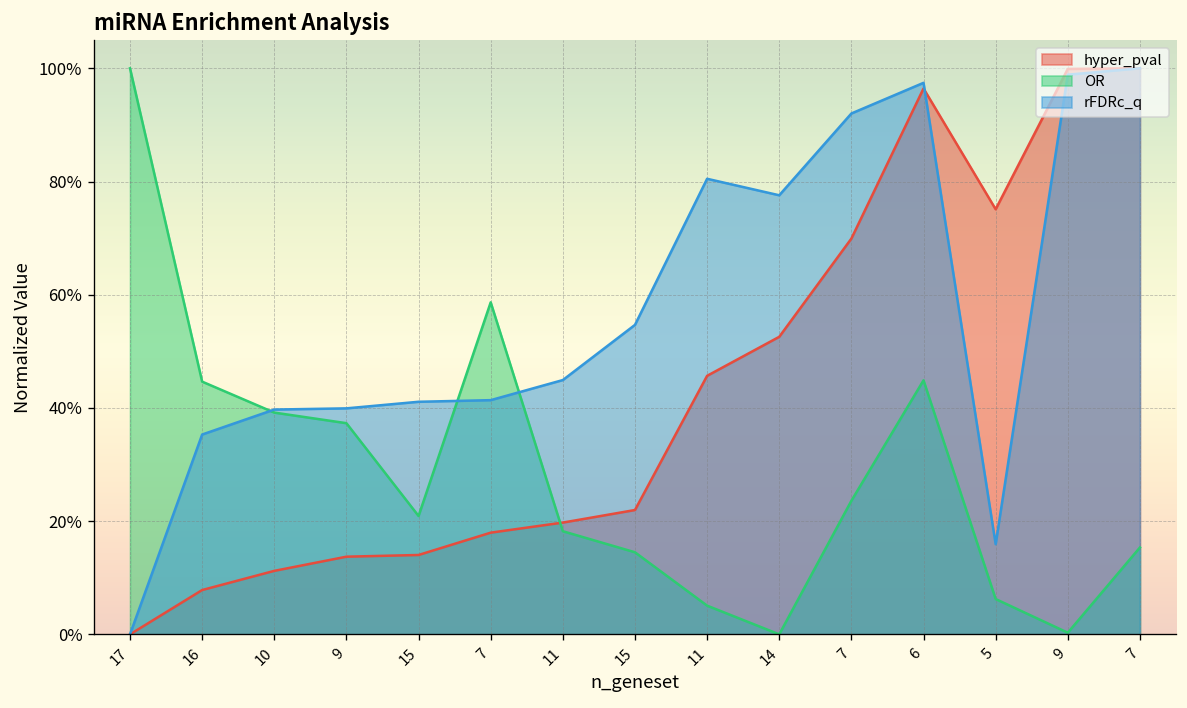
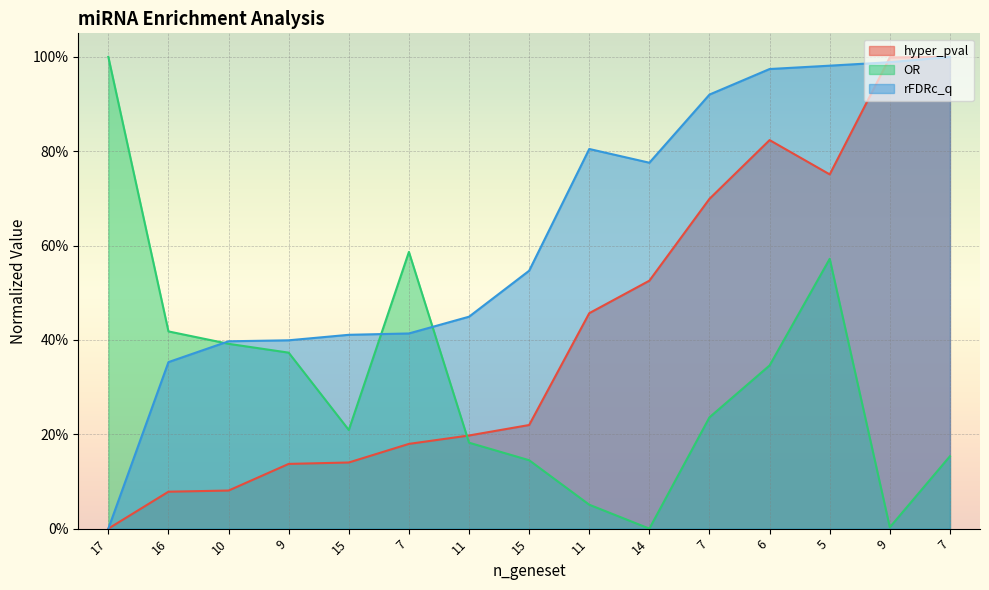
OR, 16: 45% -> 42%
hyper_pval, 10: 11% -> 8%
hyper_pval, 6: 96% -> 82%
OR, 6: 45% -> 35%
OR, 5: 6% -> 57%
rFDRc_q, 5: 16% -> 98%
